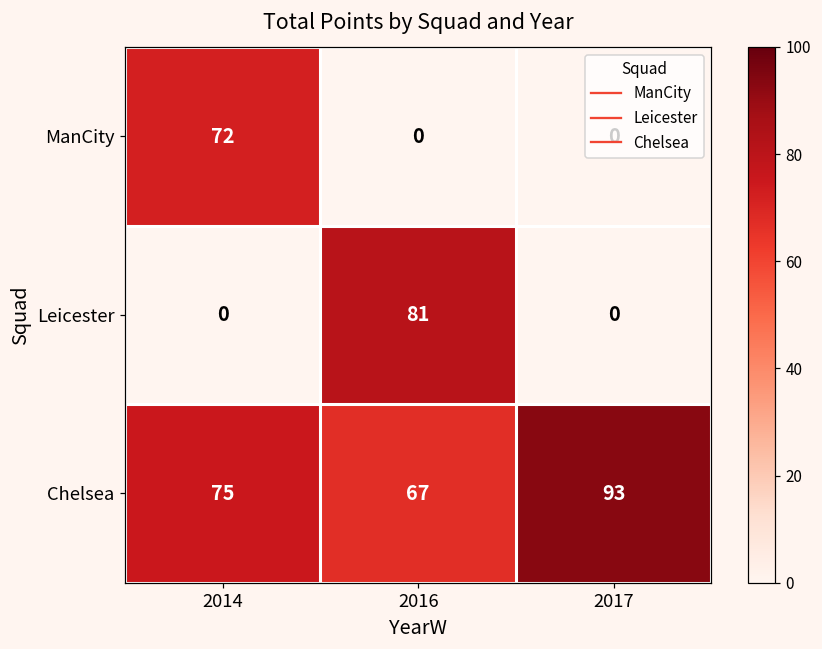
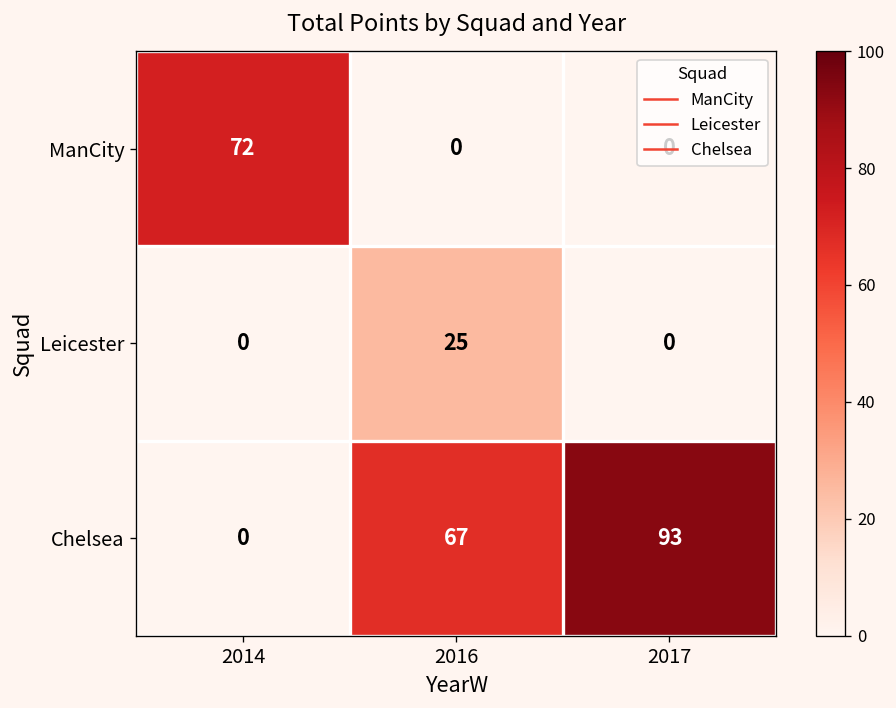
Leicester, 2016: 81 -> 25
Chelsea, 2014: 75 -> 0
